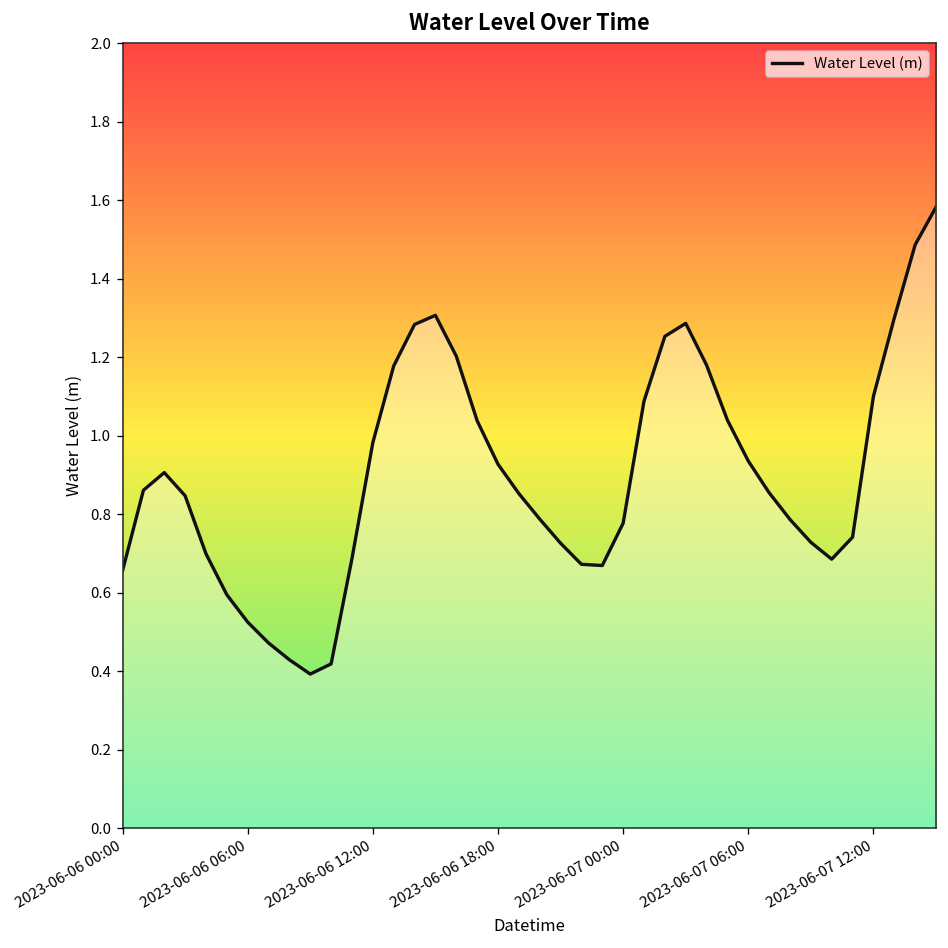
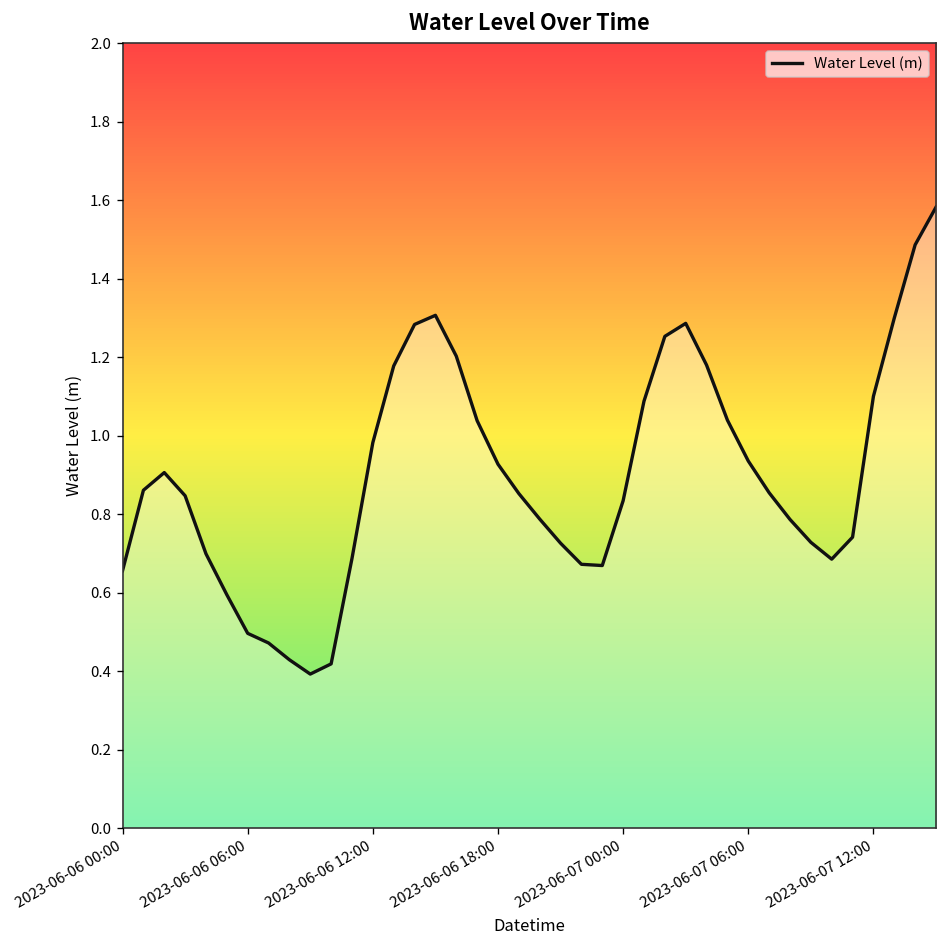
2023-06-06 06:00: 0.52 -> 0.50
2023-06-07 00:00: 0.78 -> 0.83
